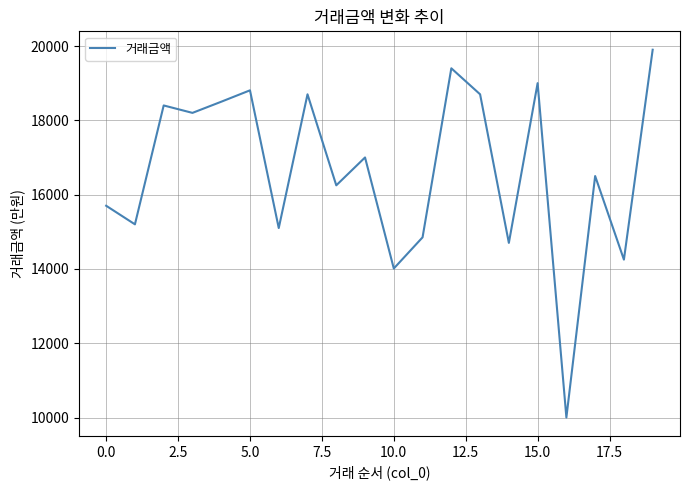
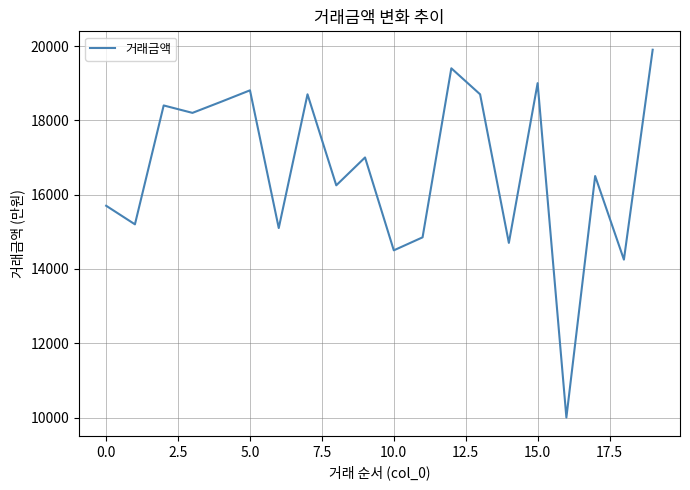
10.0: 14000 -> 14500
